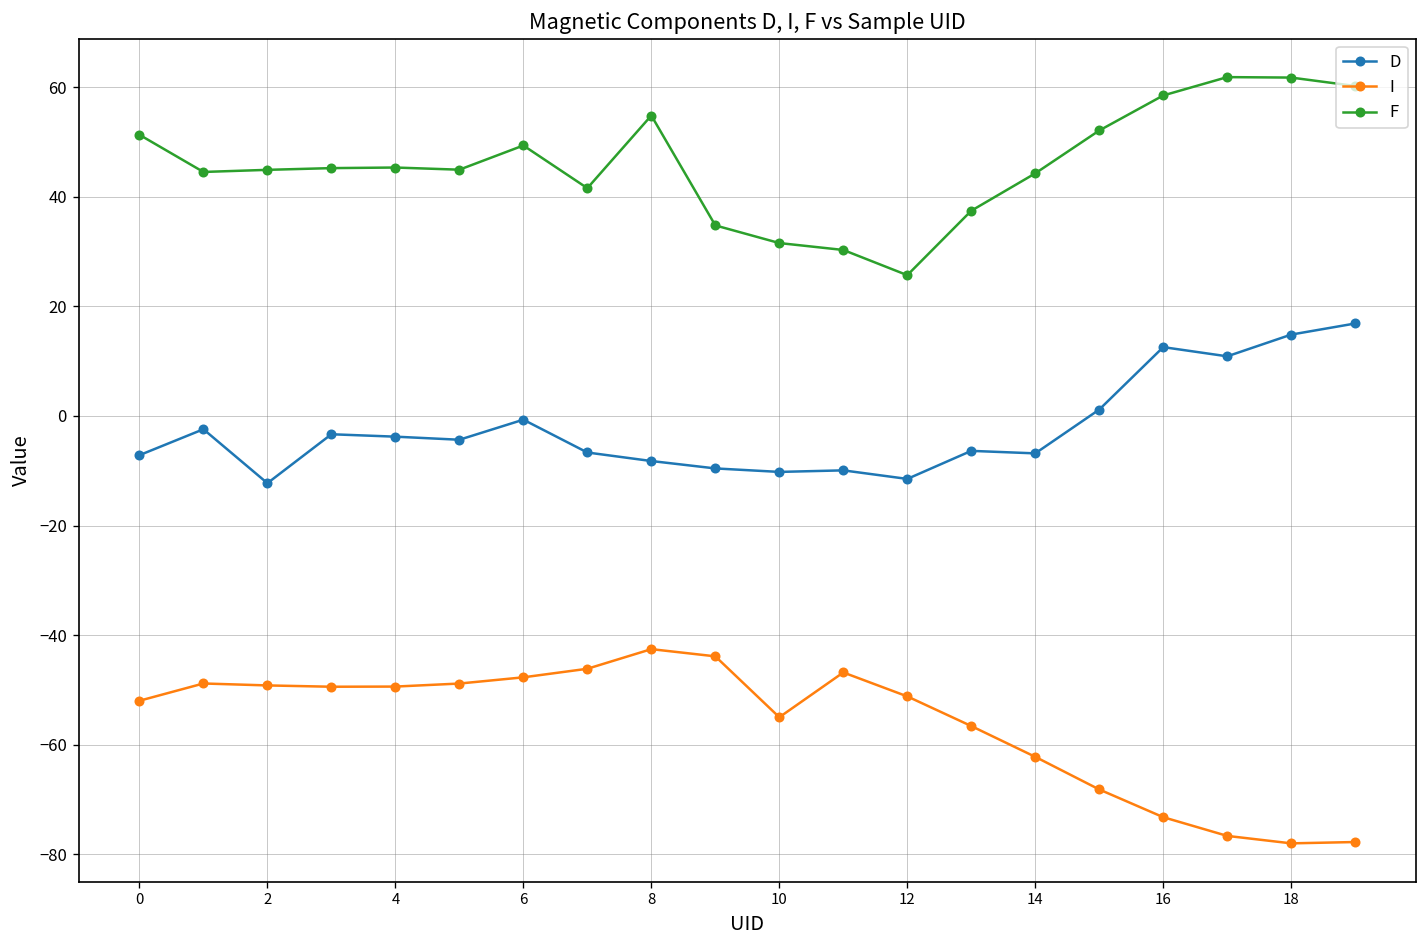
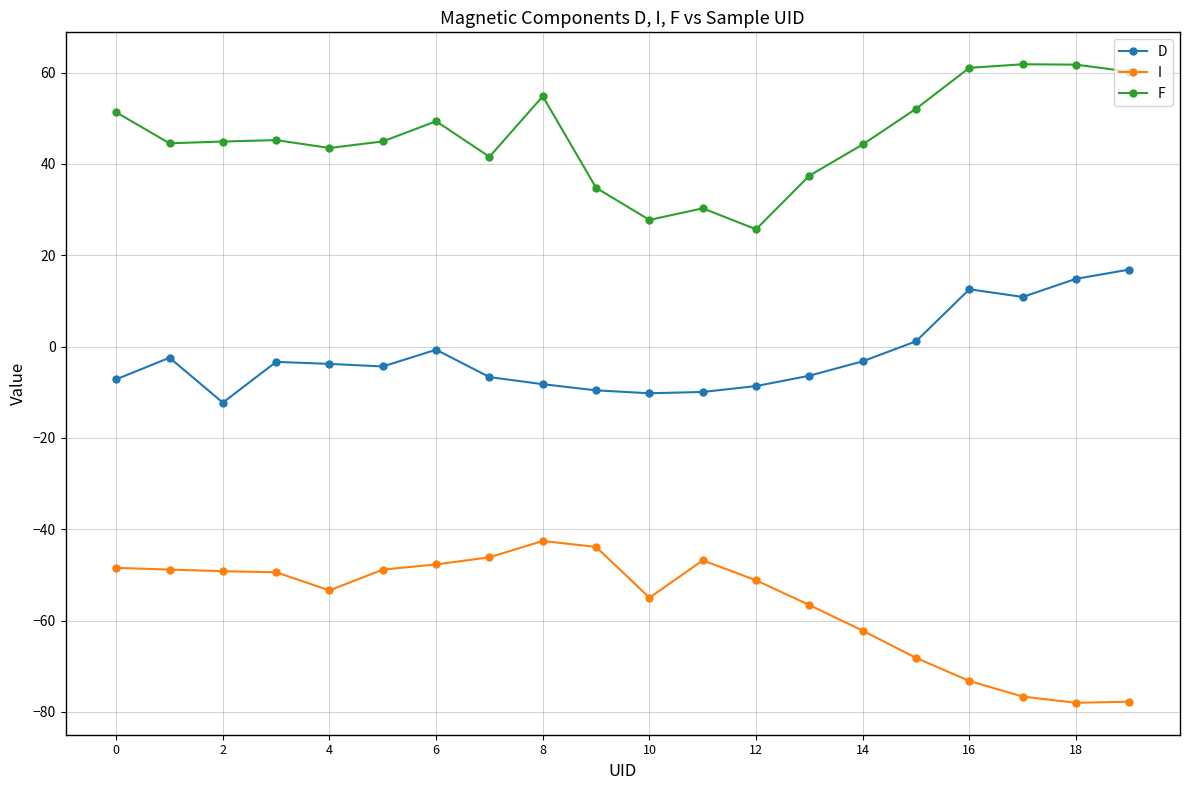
I, 0: -52 -> -48
I, 4: -49 -> -53
F, 4: 45 -> 43
F, 10: 32 -> 28
D, 12: -11 -> -9
D, 14: -7 -> -3
F, 16: 58 -> 61
